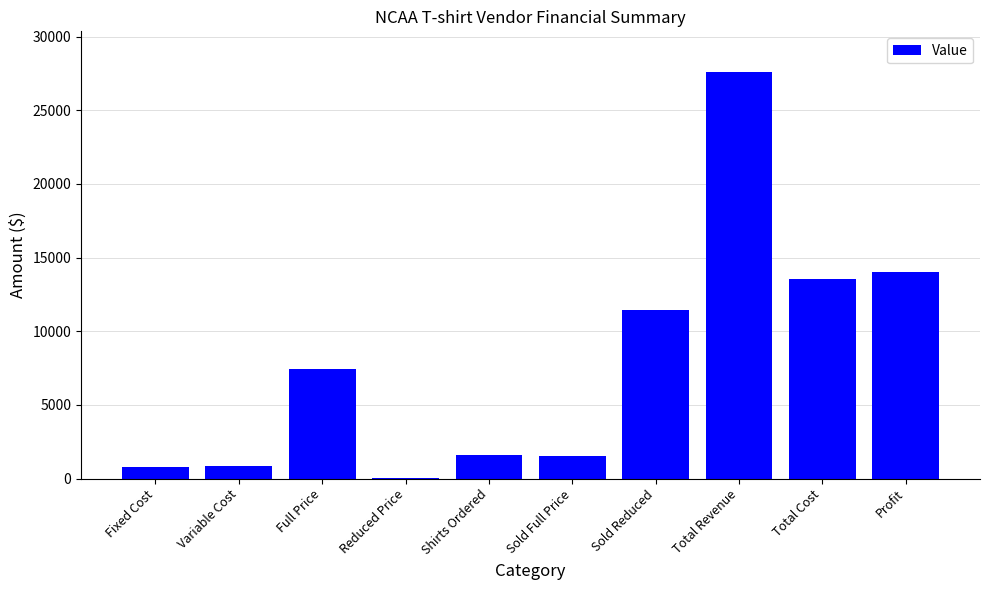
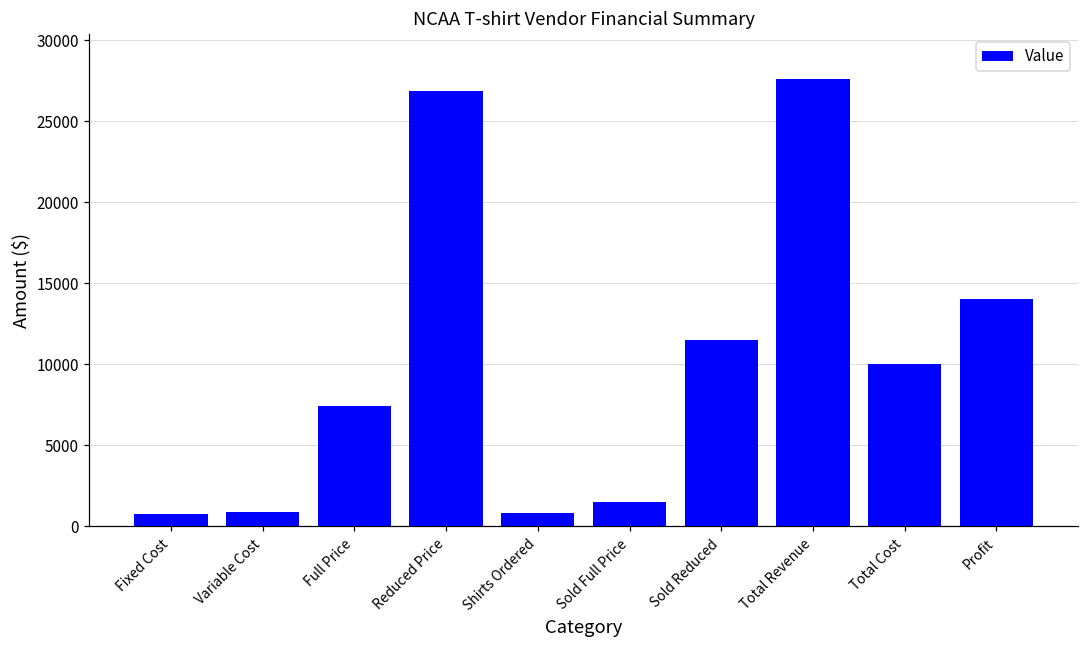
Reduced Price: 0 -> 26900
Shirts Ordered: 1600 -> 800
Total Cost: 13600 -> 10000
